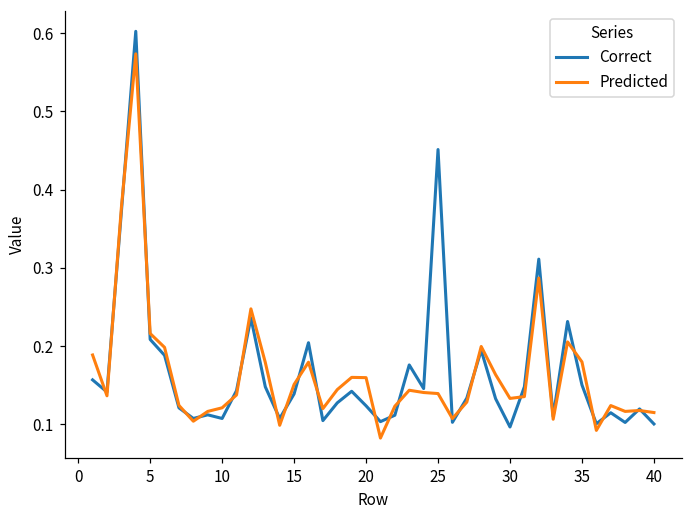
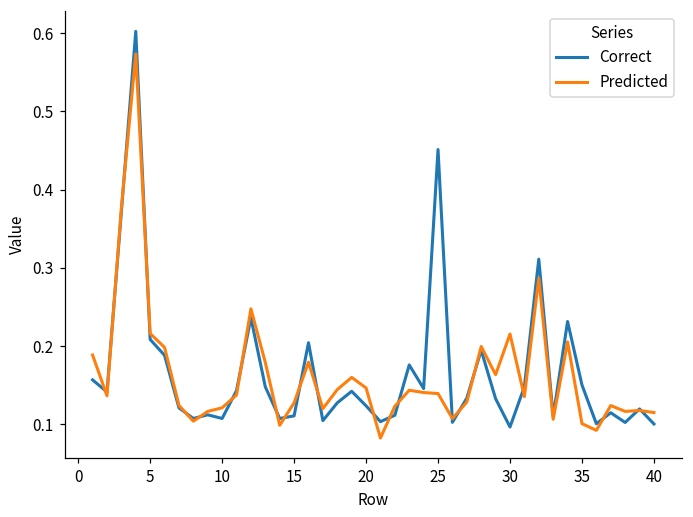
Correct, 15: 0.14 -> 0.11
Predicted, 15: 0.15 -> 0.13
Predicted, 20: 0.16 -> 0.15
Predicted, 30: 0.13 -> 0.22
Predicted, 35: 0.18 -> 0.10
